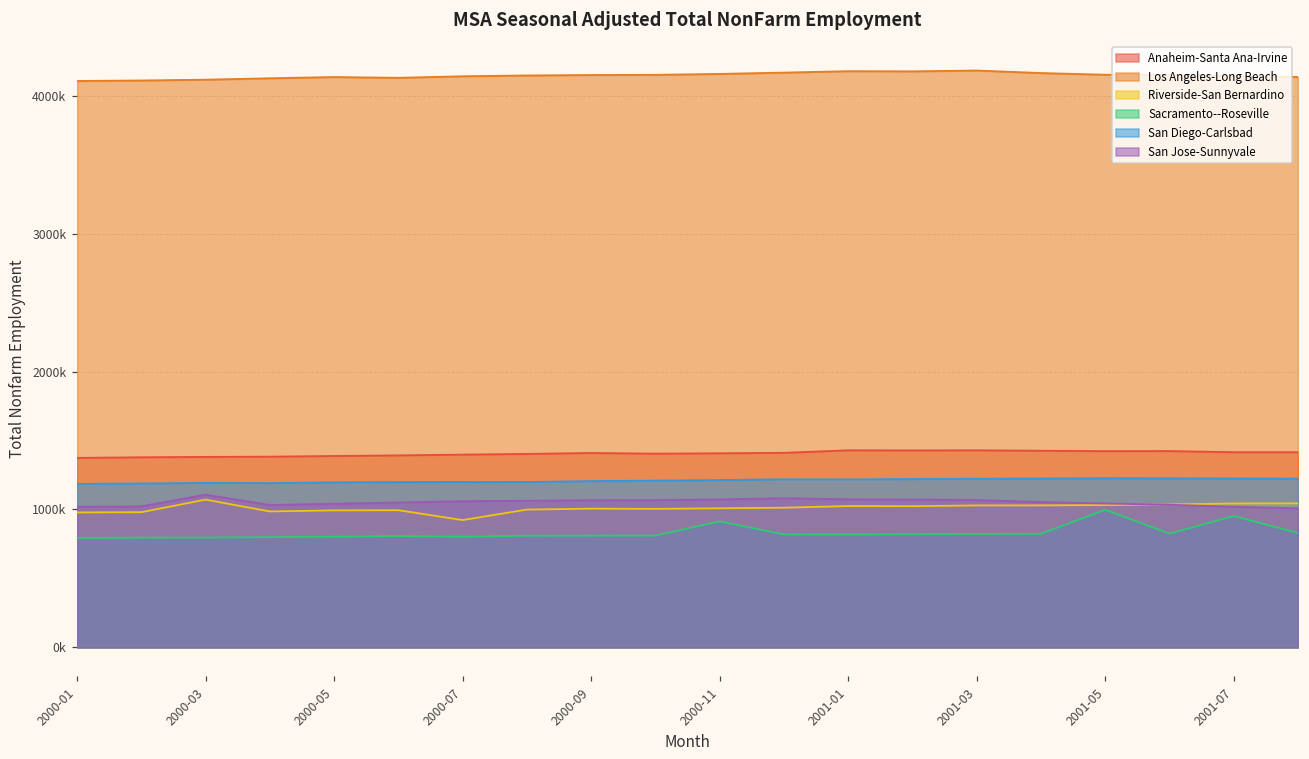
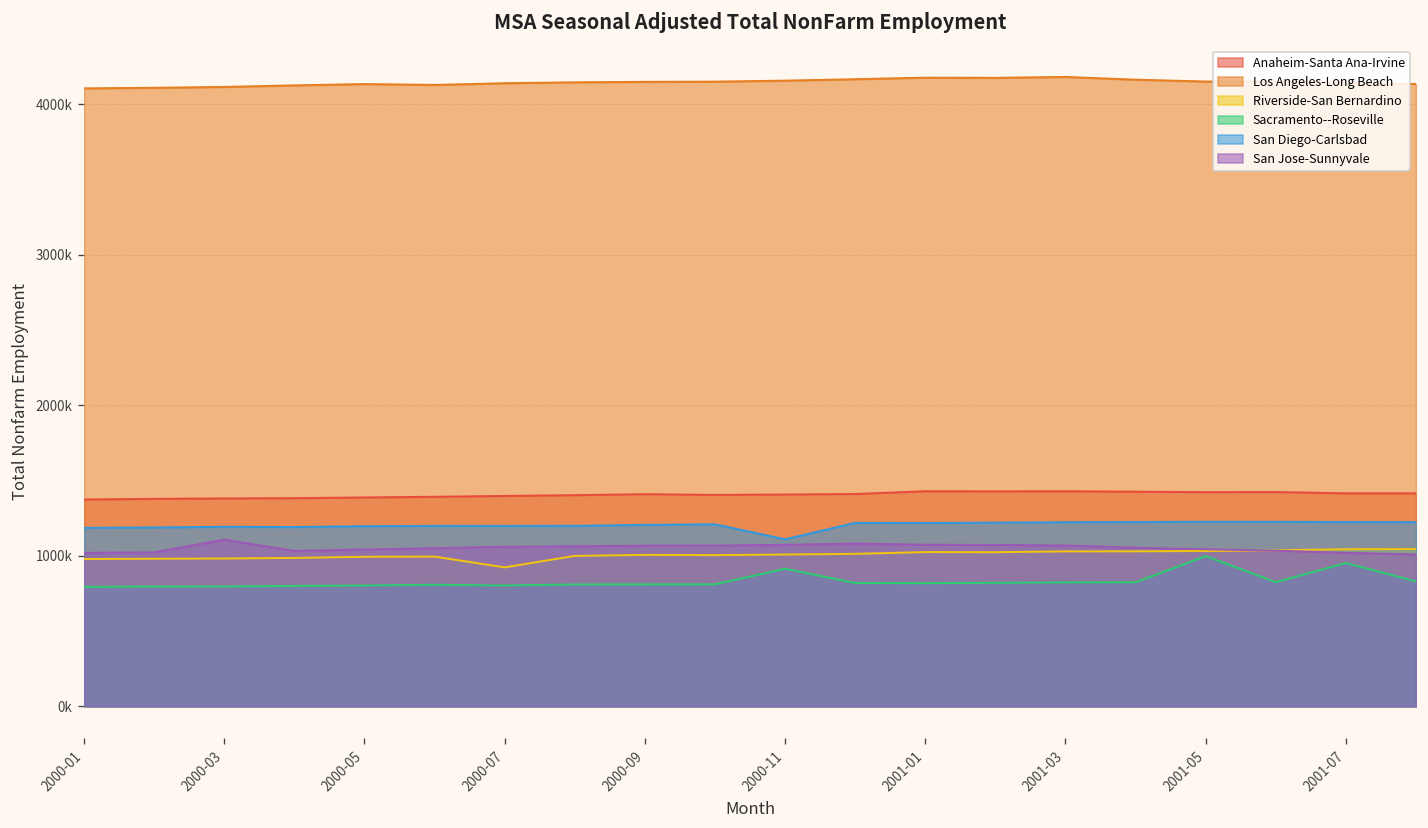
Riverside-San Bernardino, 2000-03: 1070000 -> 980000
San Diego-Carlsbad, 2000-11: 1210000 -> 1110000
